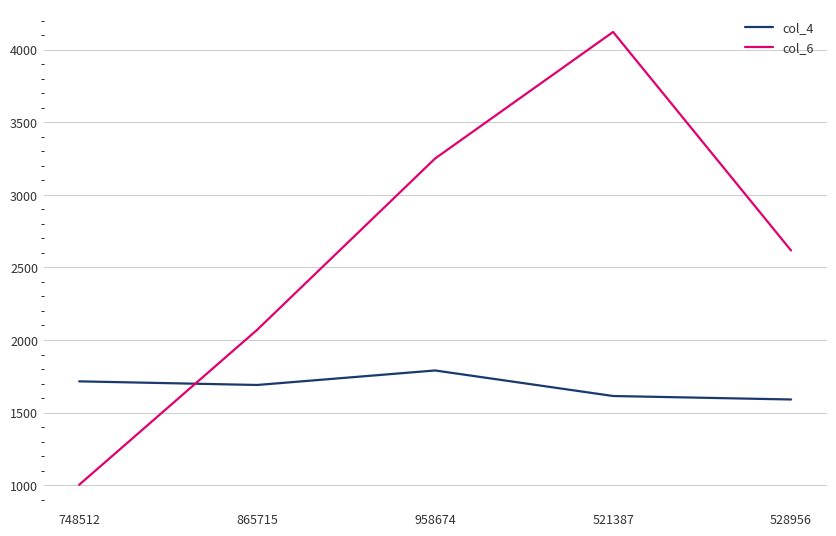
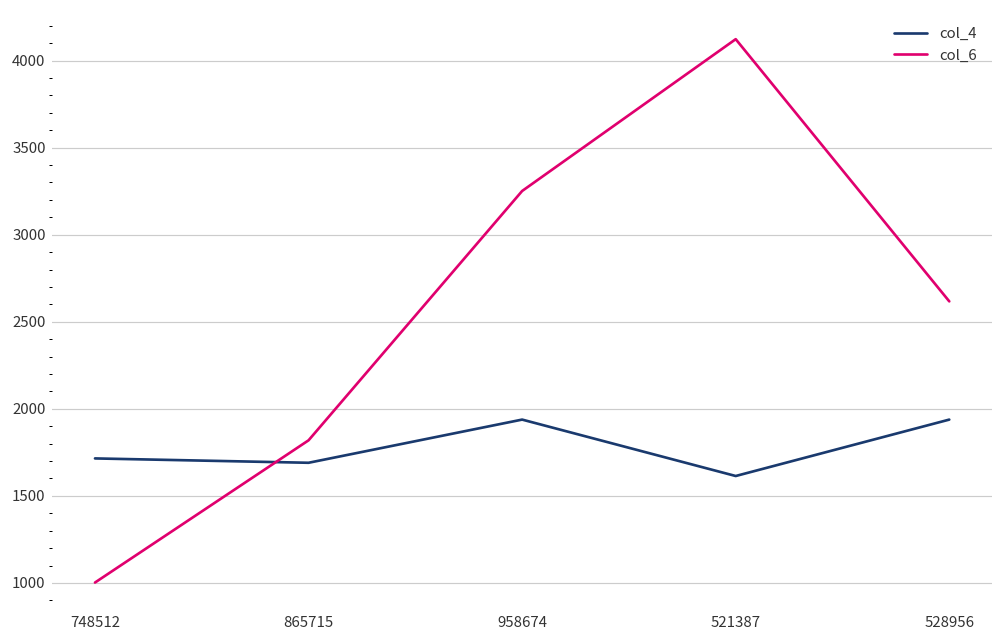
col_6, 865715: 2070 -> 1820
col_4, 958674: 1790 -> 1940
col_4, 528956: 1590 -> 1940
